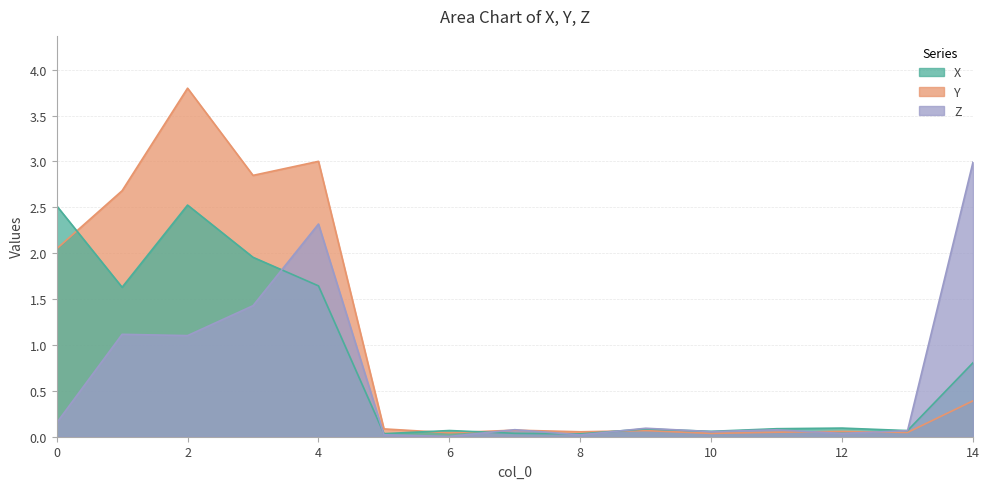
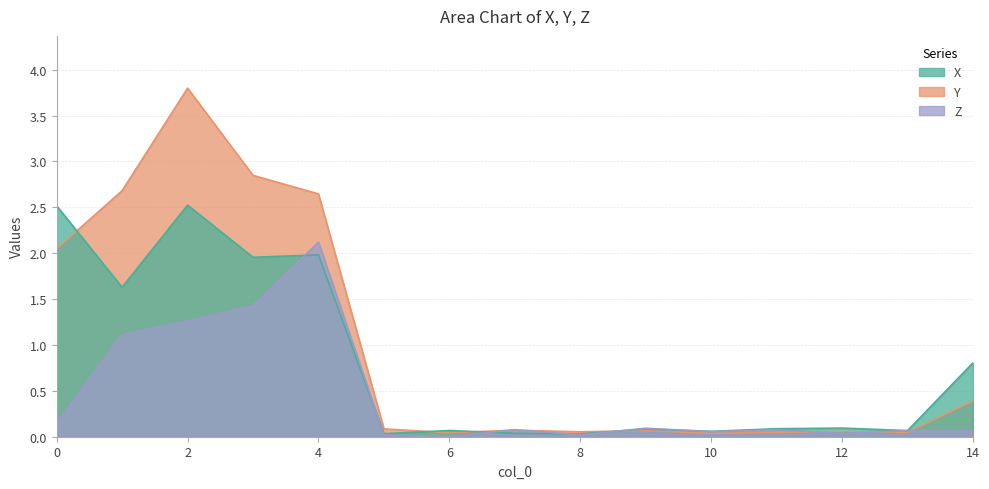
Z, 2: 1.1 -> 1.3
Y, 4: 3.0 -> 2.6
X, 4: 1.6 -> 2.0
Z, 4: 2.3 -> 2.1
Z, 14: 3.0 -> 0.1
